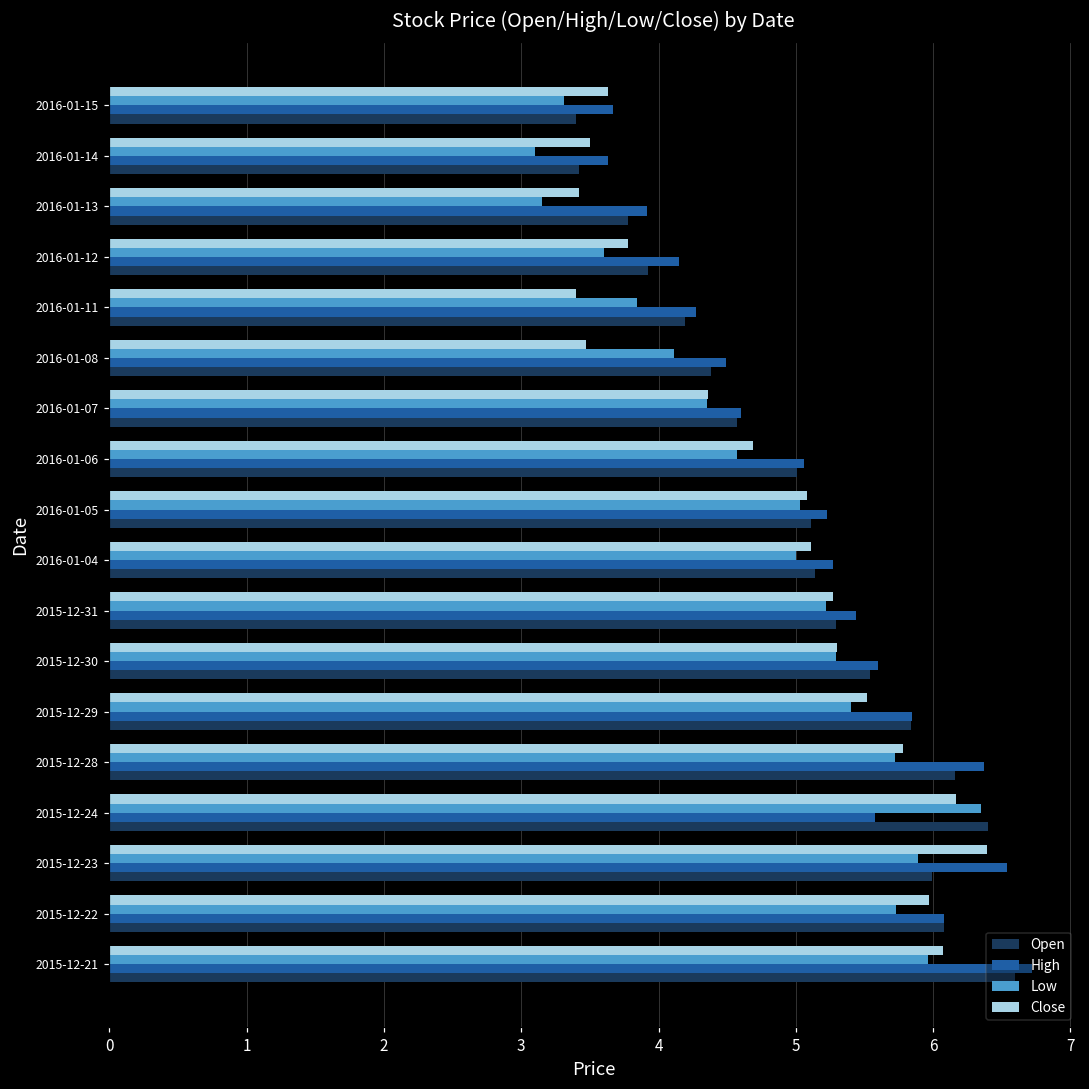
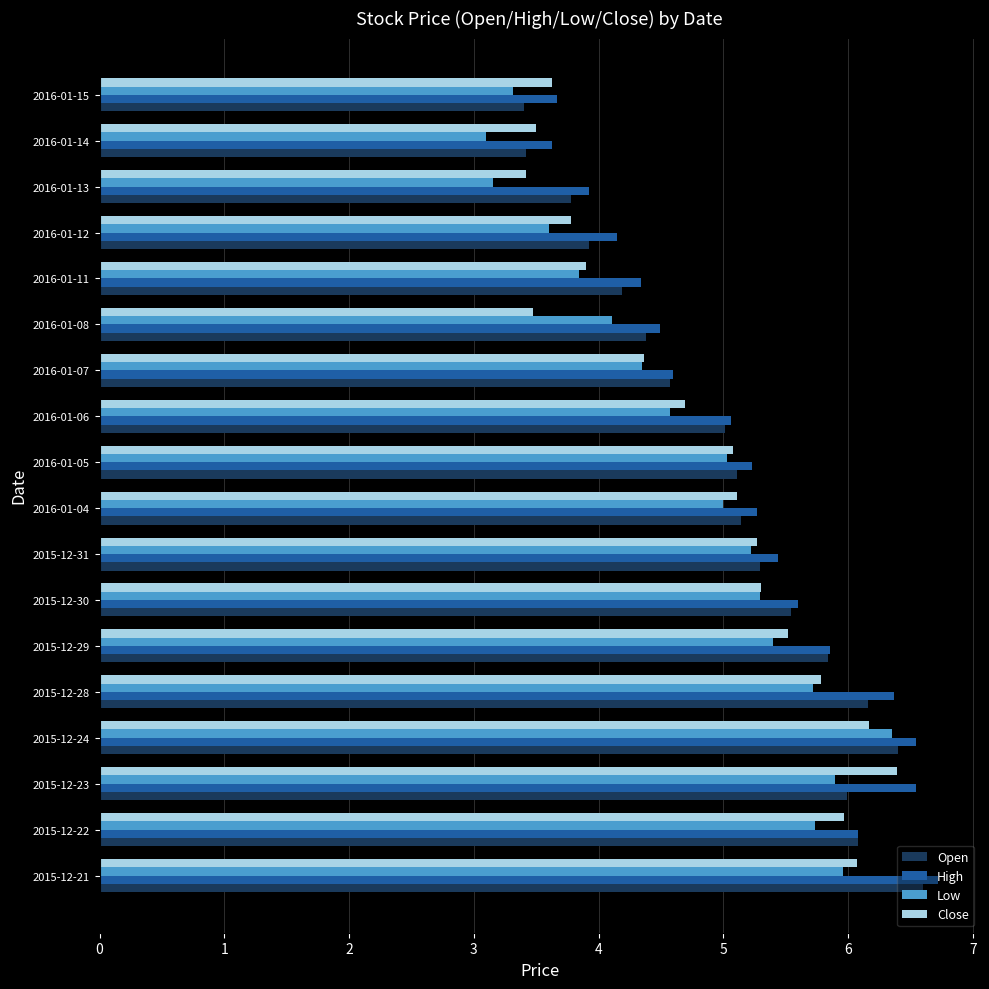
Close, 2016-01-11: 3.4 -> 3.9
High, 2016-01-11: 4.27 -> 4.34
High, 2015-12-24: 5.58 -> 6.54
